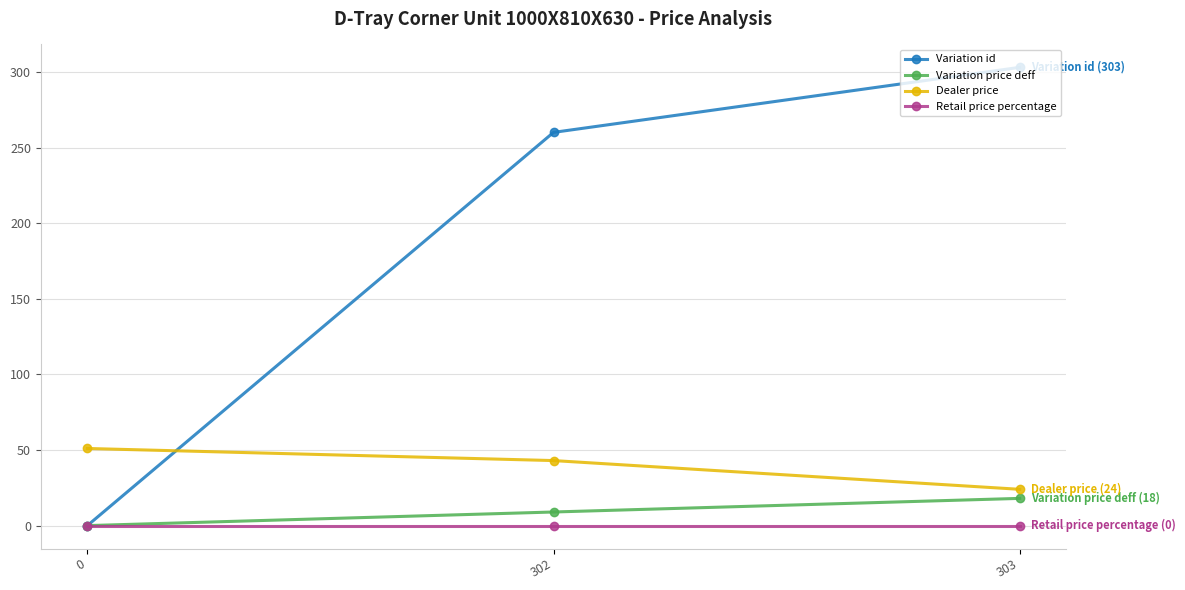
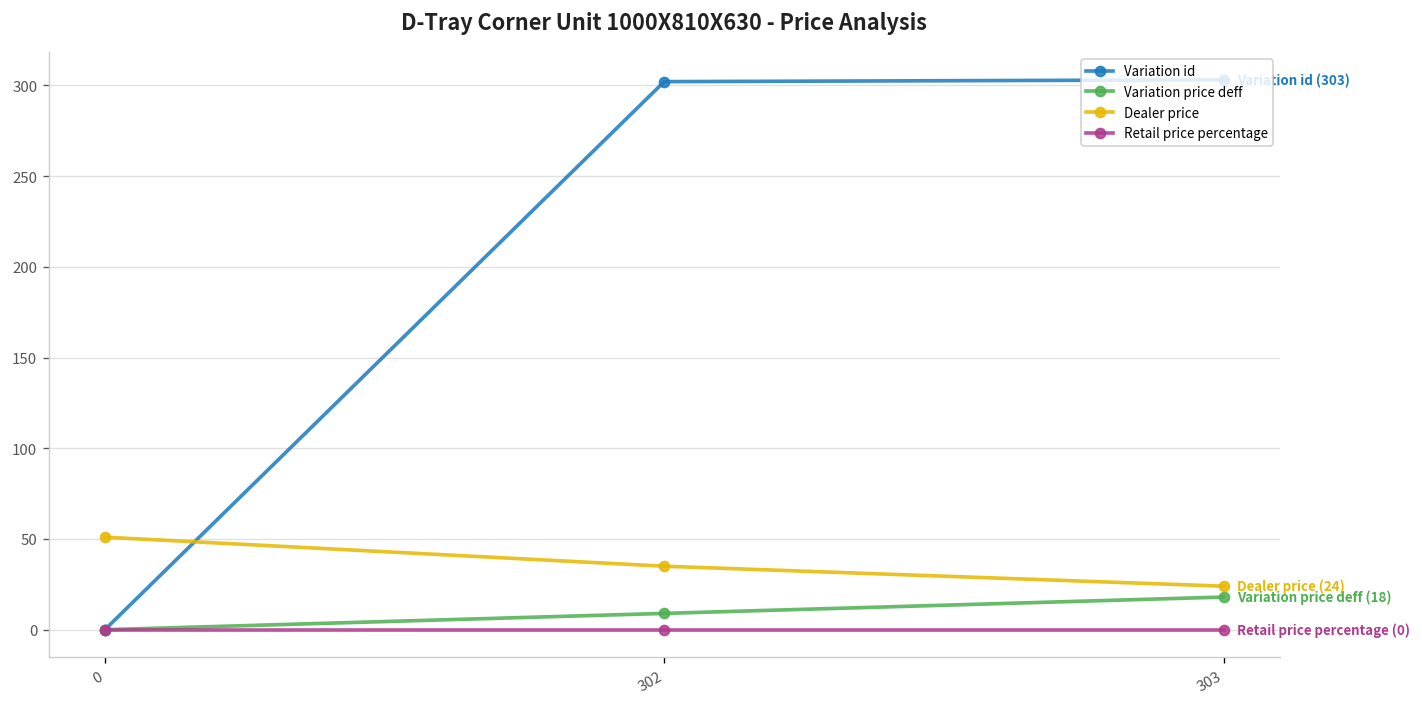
Variation id, 302: 260 -> 302
Dealer price, 302: 43 -> 35
